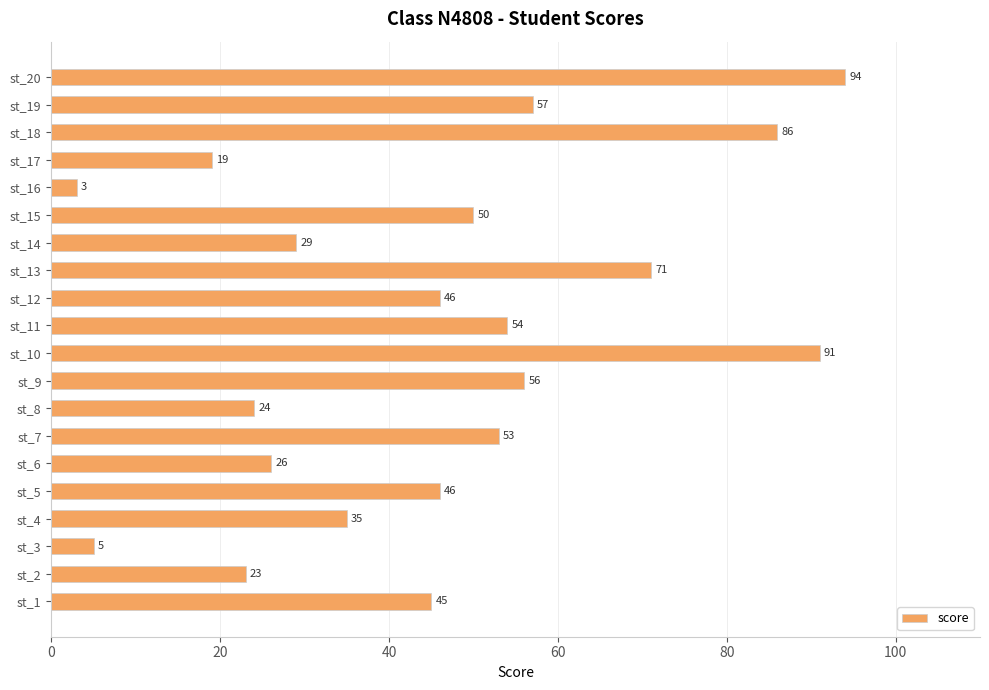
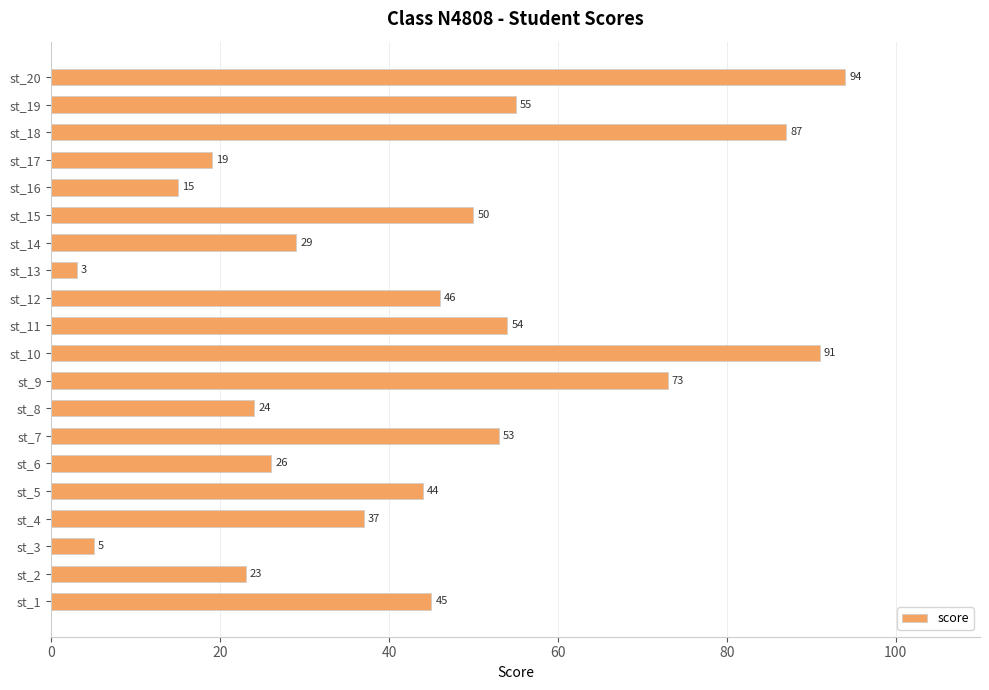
st_19: 57 -> 55
st_18: 86 -> 87
st_16: 3 -> 15
st_13: 71 -> 3
st_9: 56 -> 73
st_5: 46 -> 44
st_4: 35 -> 37
